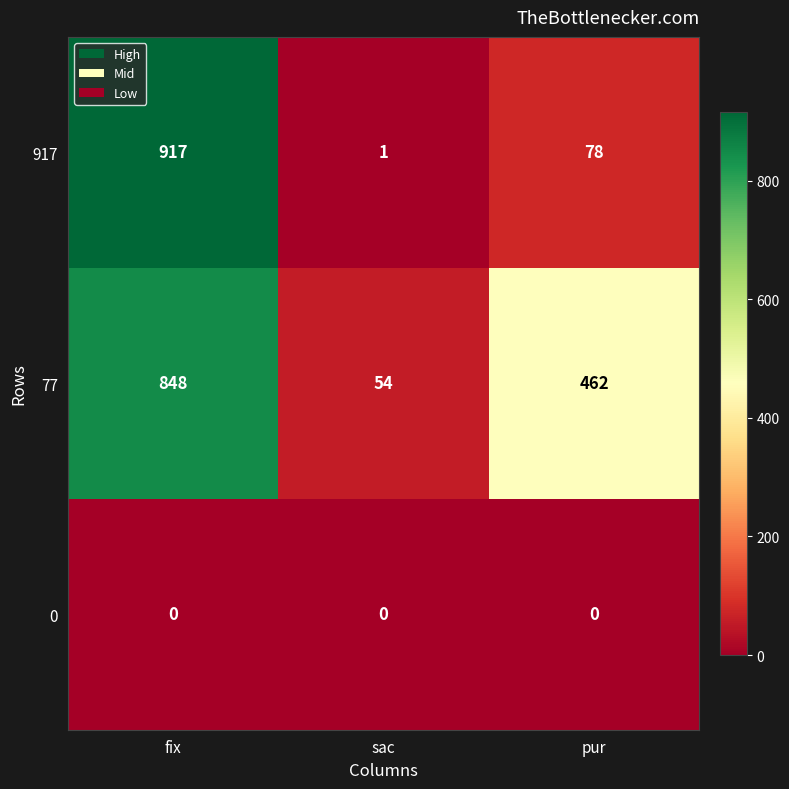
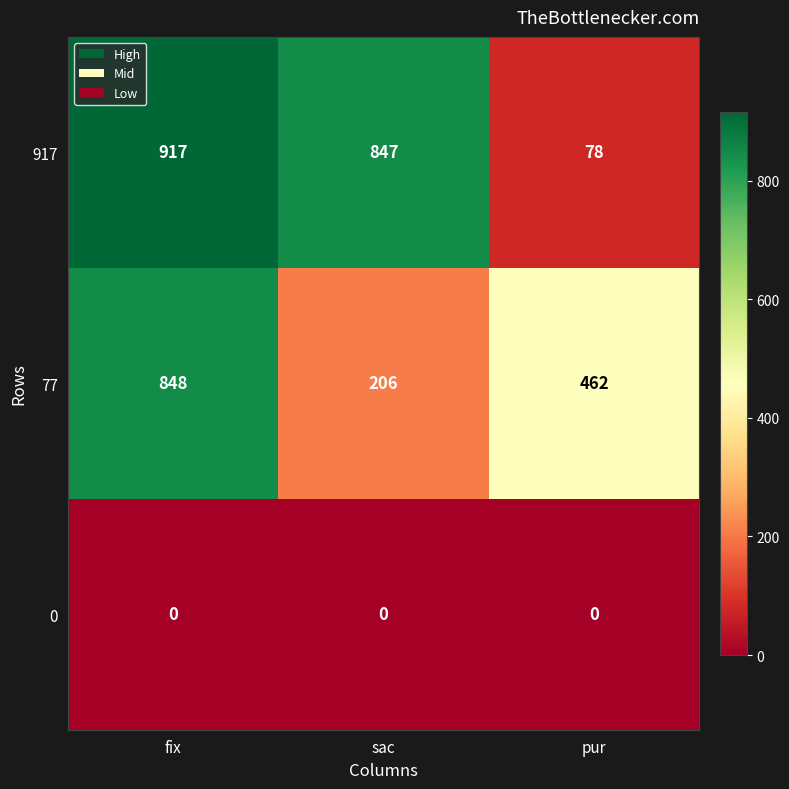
917, sac: 1 -> 847
77, sac: 54 -> 206
